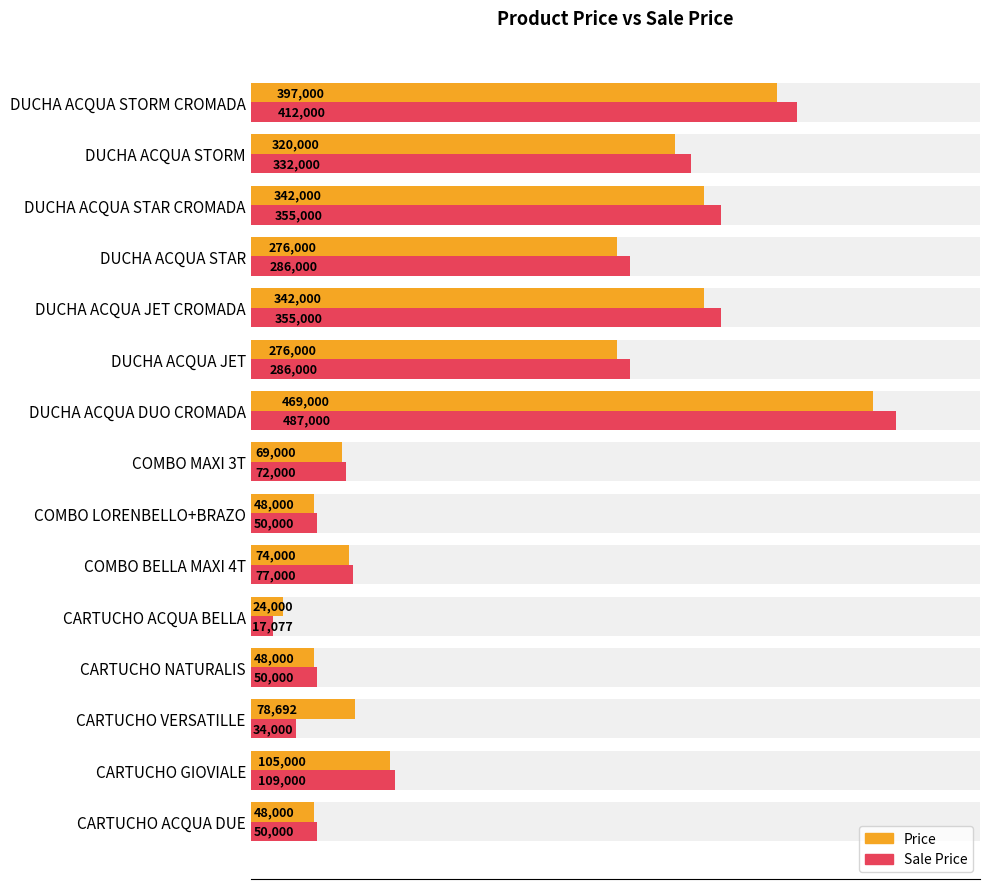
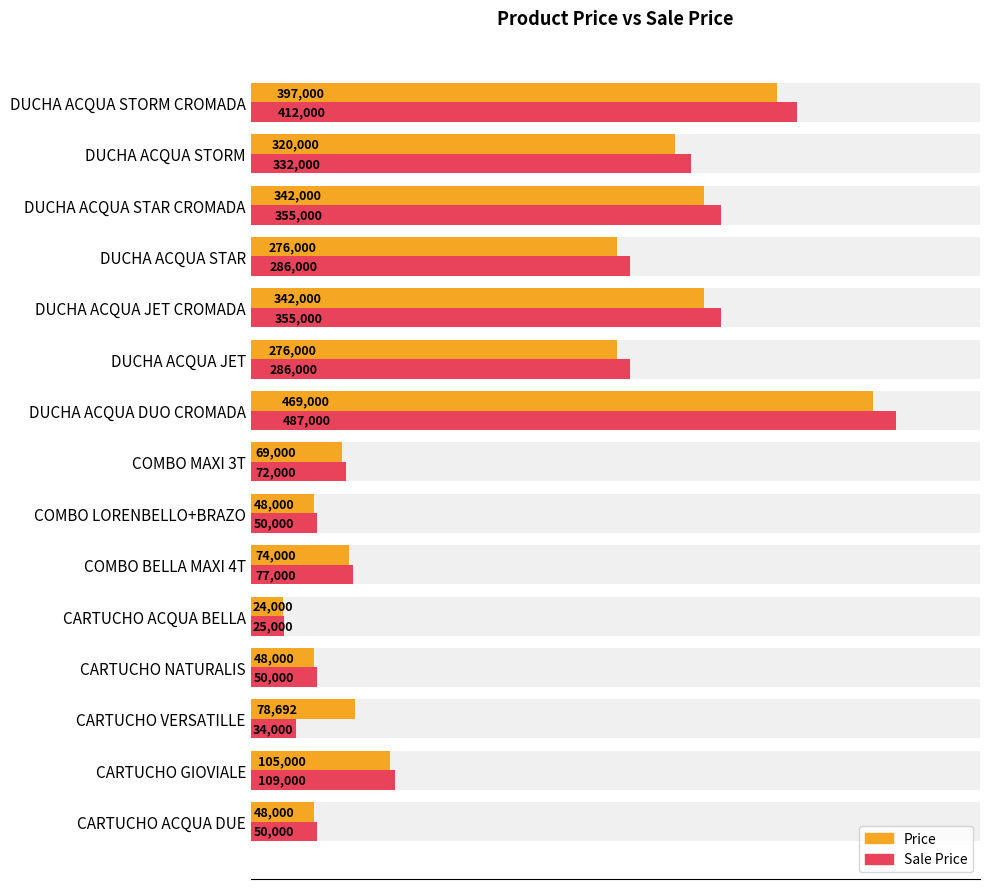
Sale Price, CARTUCHO ACQUA BELLA: 17,077 -> 25,000
